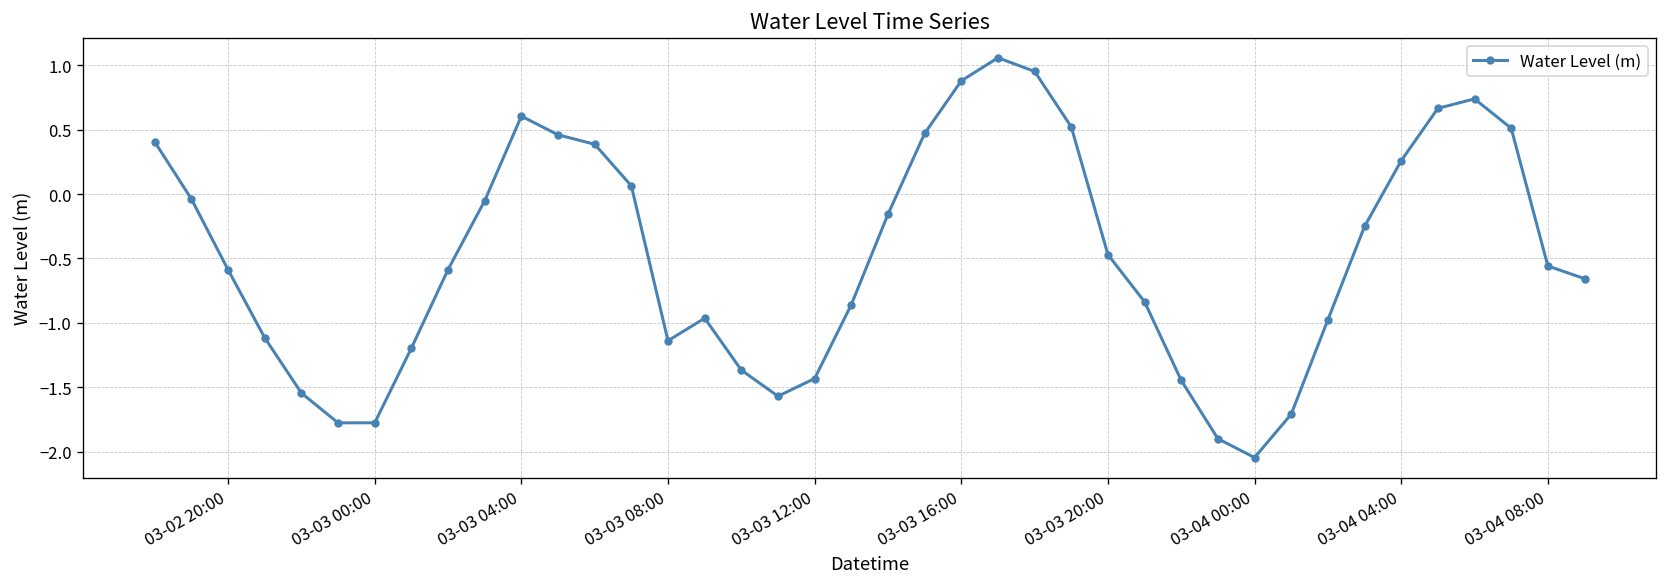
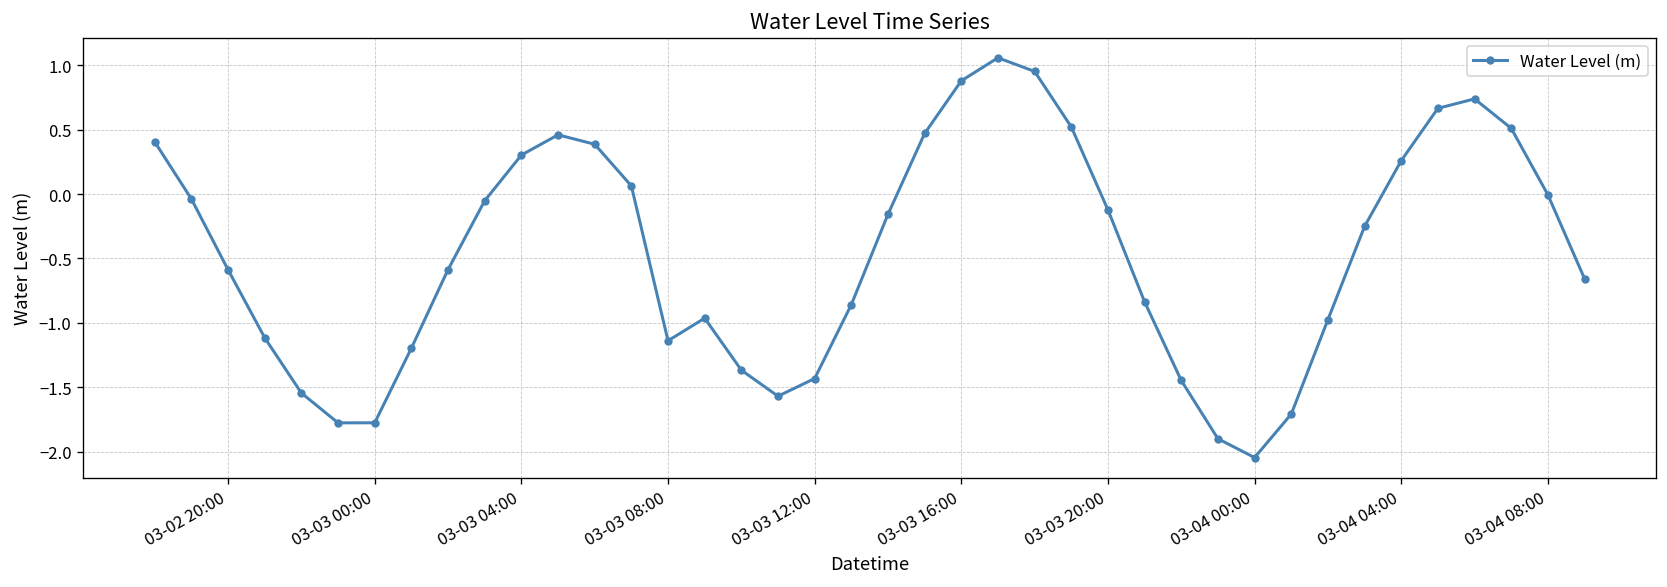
03-03 04:00: 0.60 -> 0.30
03-03 20:00: -0.47 -> -0.12
03-04 08:00: -0.56 -> -0.01
